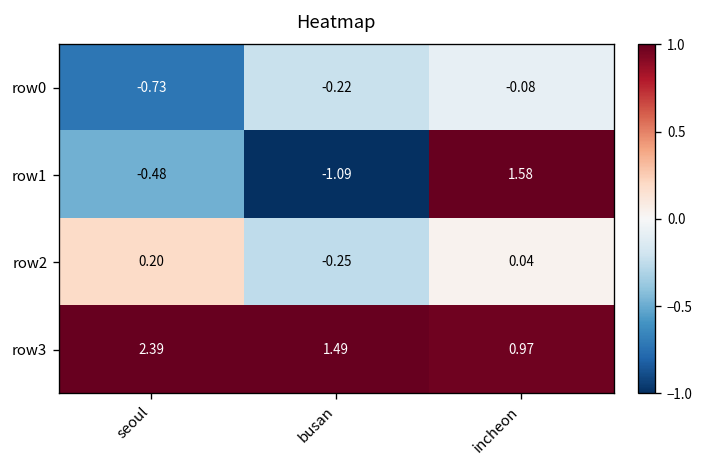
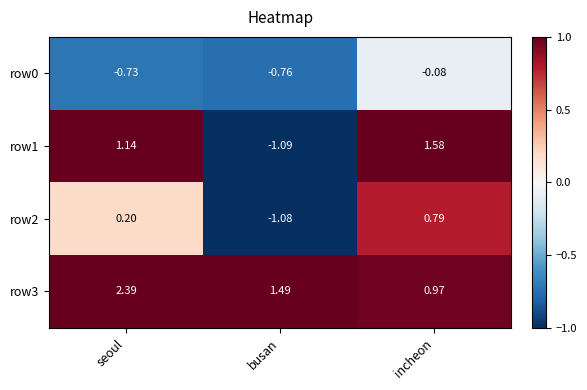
row0, busan: -0.22 -> -0.76
row1, seoul: -0.48 -> 1.14
row2, busan: -0.25 -> -1.08
row2, incheon: 0.04 -> 0.79
